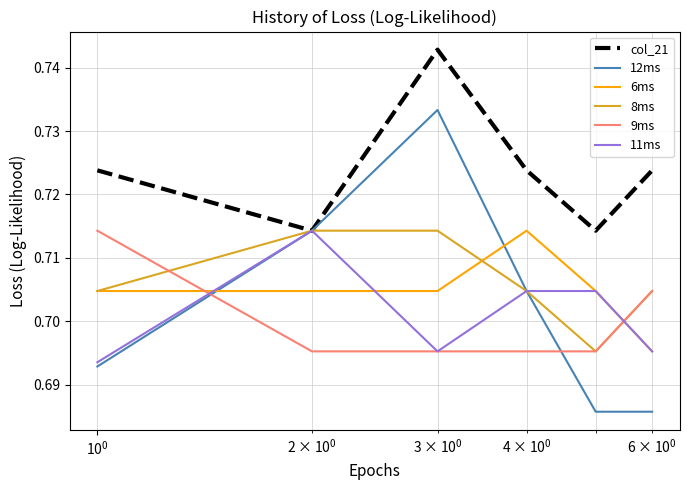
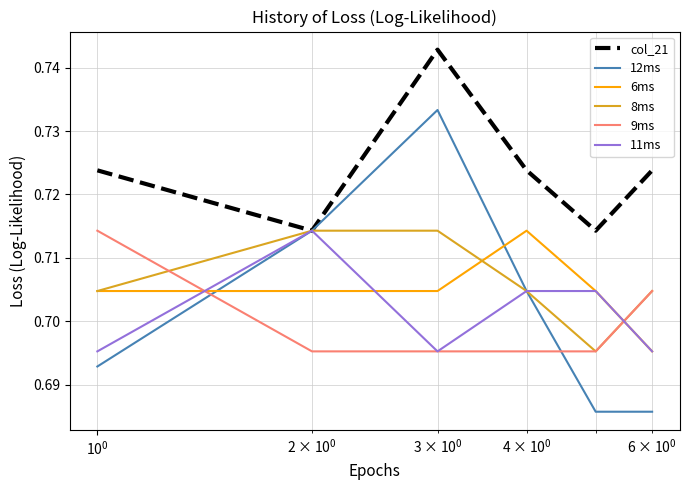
11ms, 10^0: 0.694 -> 0.695
